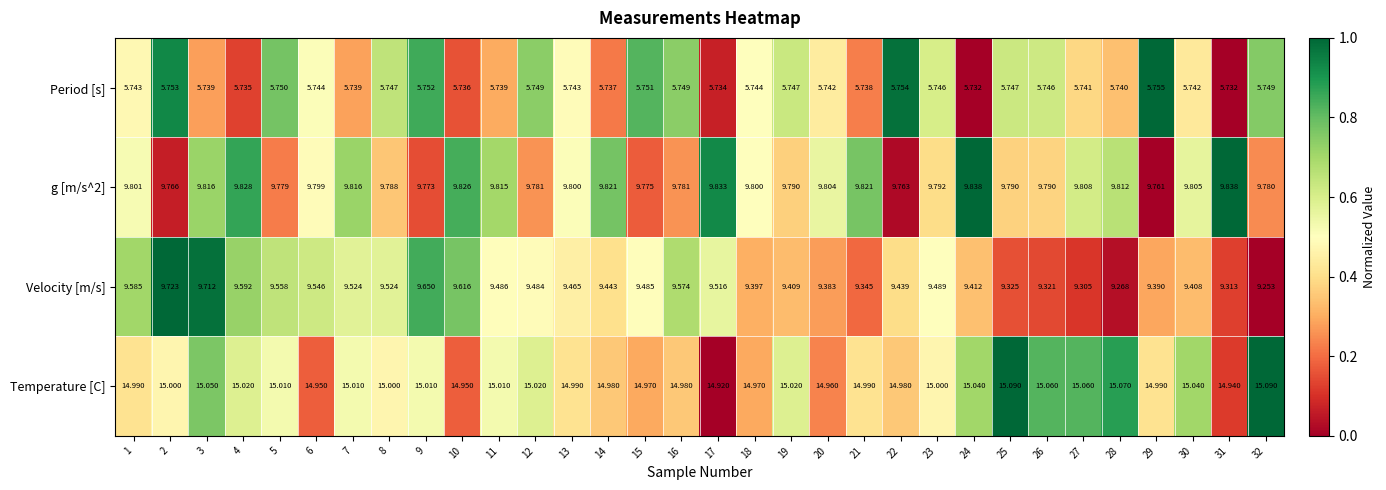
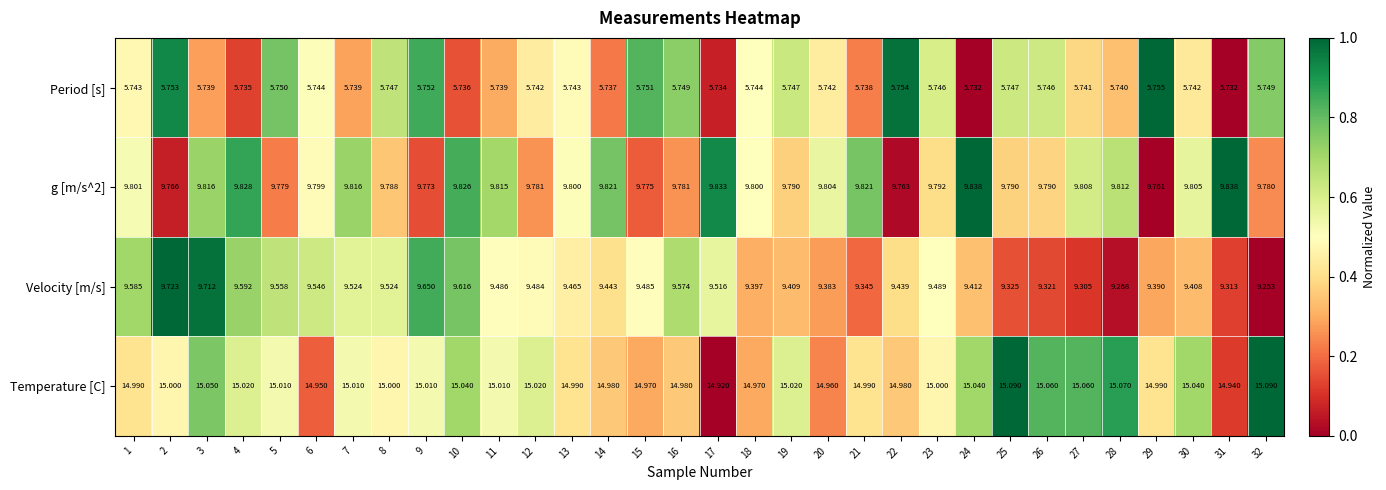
Period [s], 12: 5.749 -> 5.742
Temperature [C], 10: 14.950 -> 15.040
